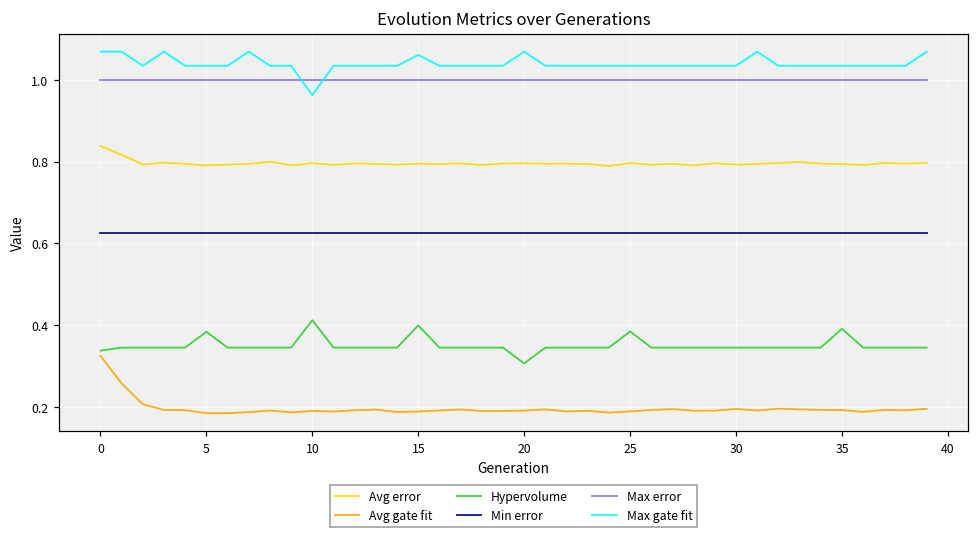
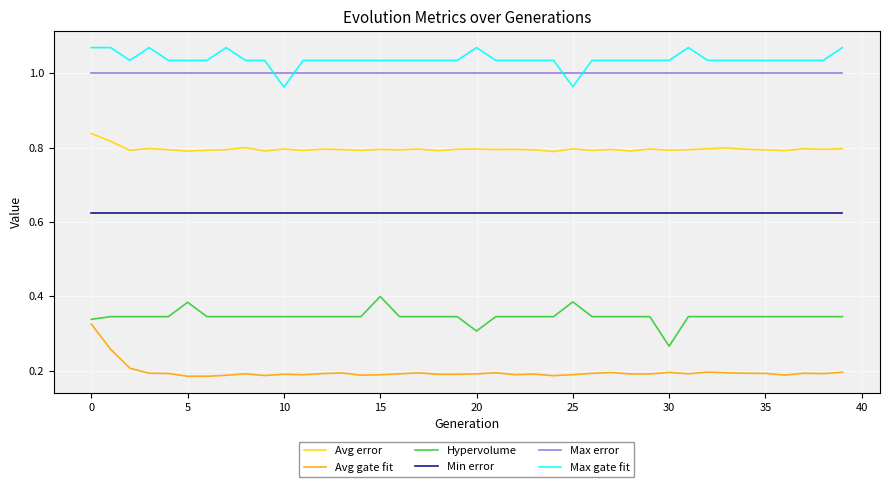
Hypervolume, 10: 0.41 -> 0.34
Max gate fit, 15: 1.06 -> 1.03
Max gate fit, 25: 1.03 -> 0.96
Hypervolume, 30: 0.34 -> 0.27
Hypervolume, 35: 0.39 -> 0.34
